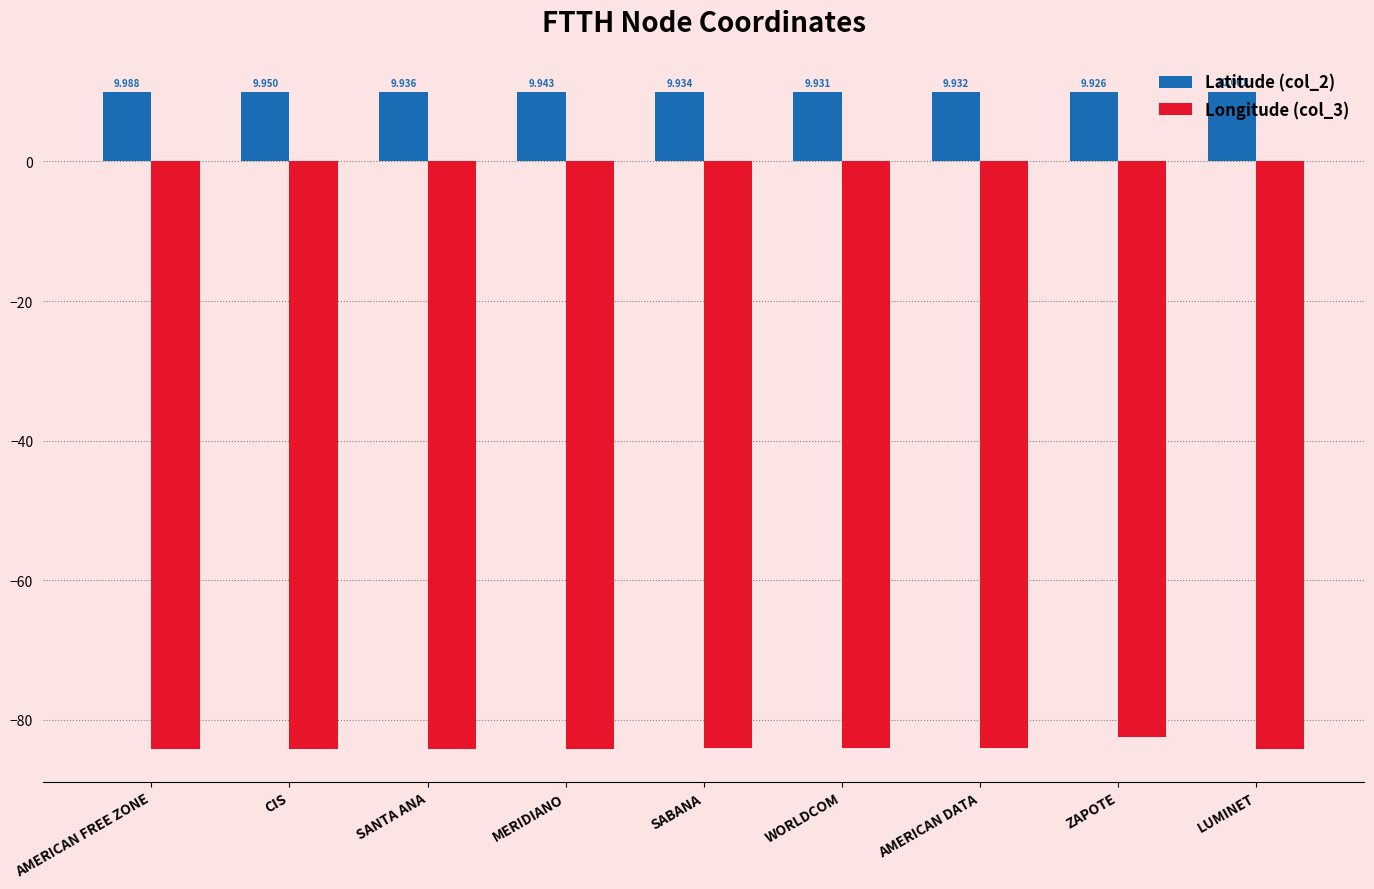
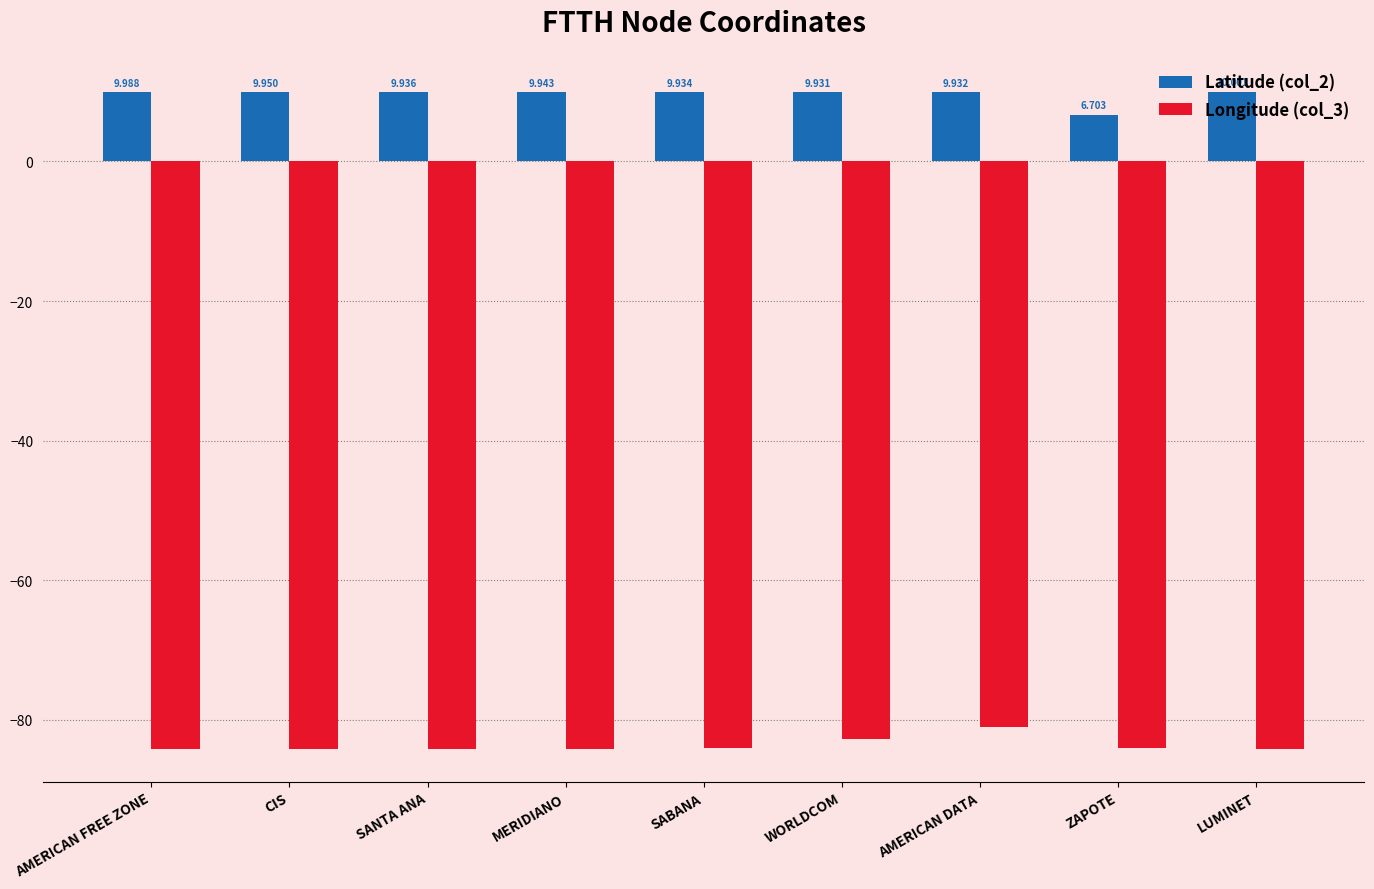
Longitude (col_3), WORLDCOM: -84 -> -83
Longitude (col_3), AMERICAN DATA: -84 -> -81
Latitude (col_2), ZAPOTE: 9.926 -> 6.703
Longitude (col_3), ZAPOTE: -82 -> -84
